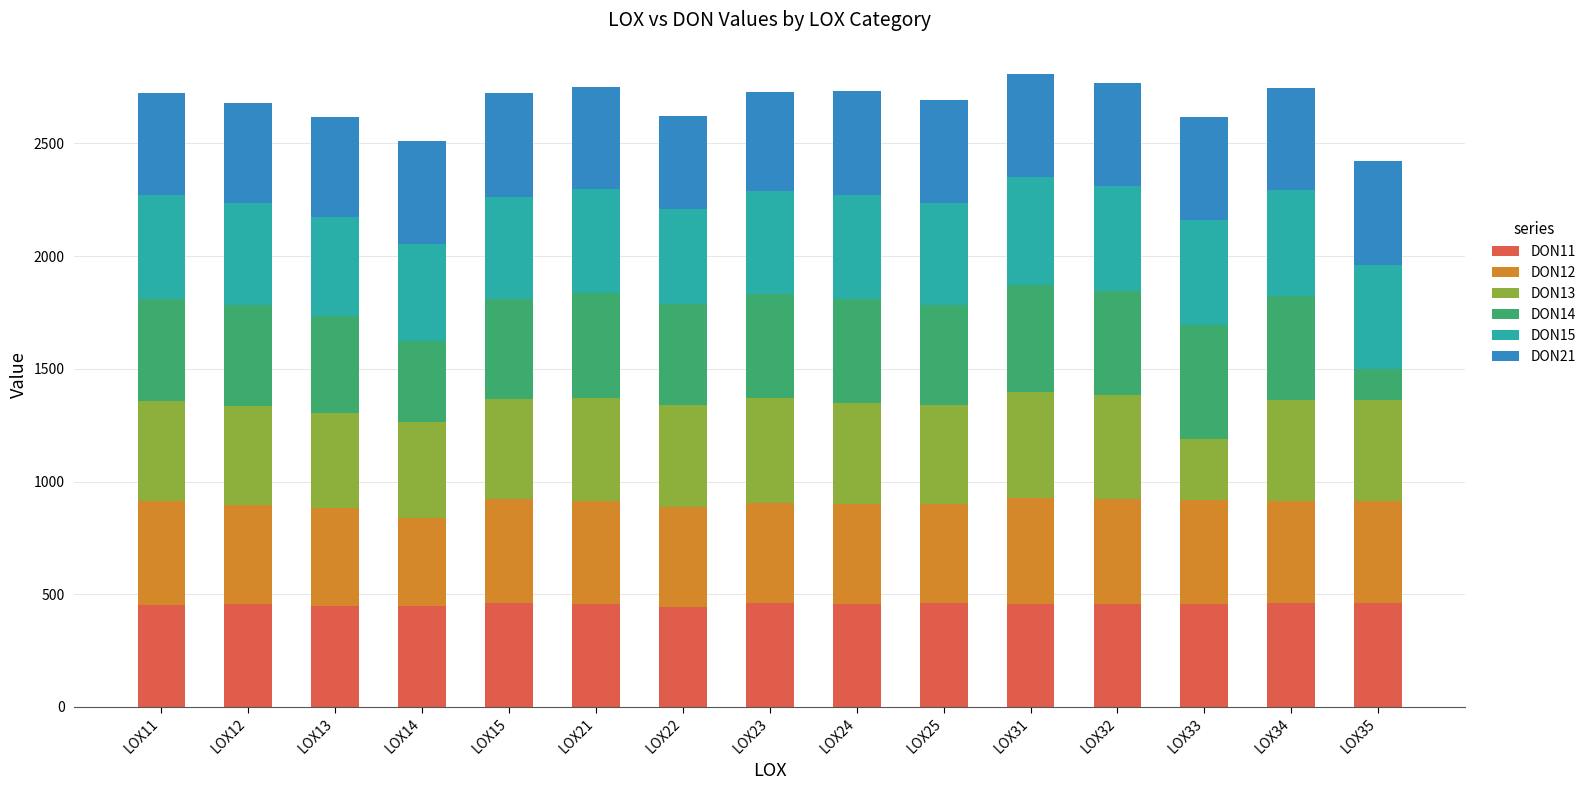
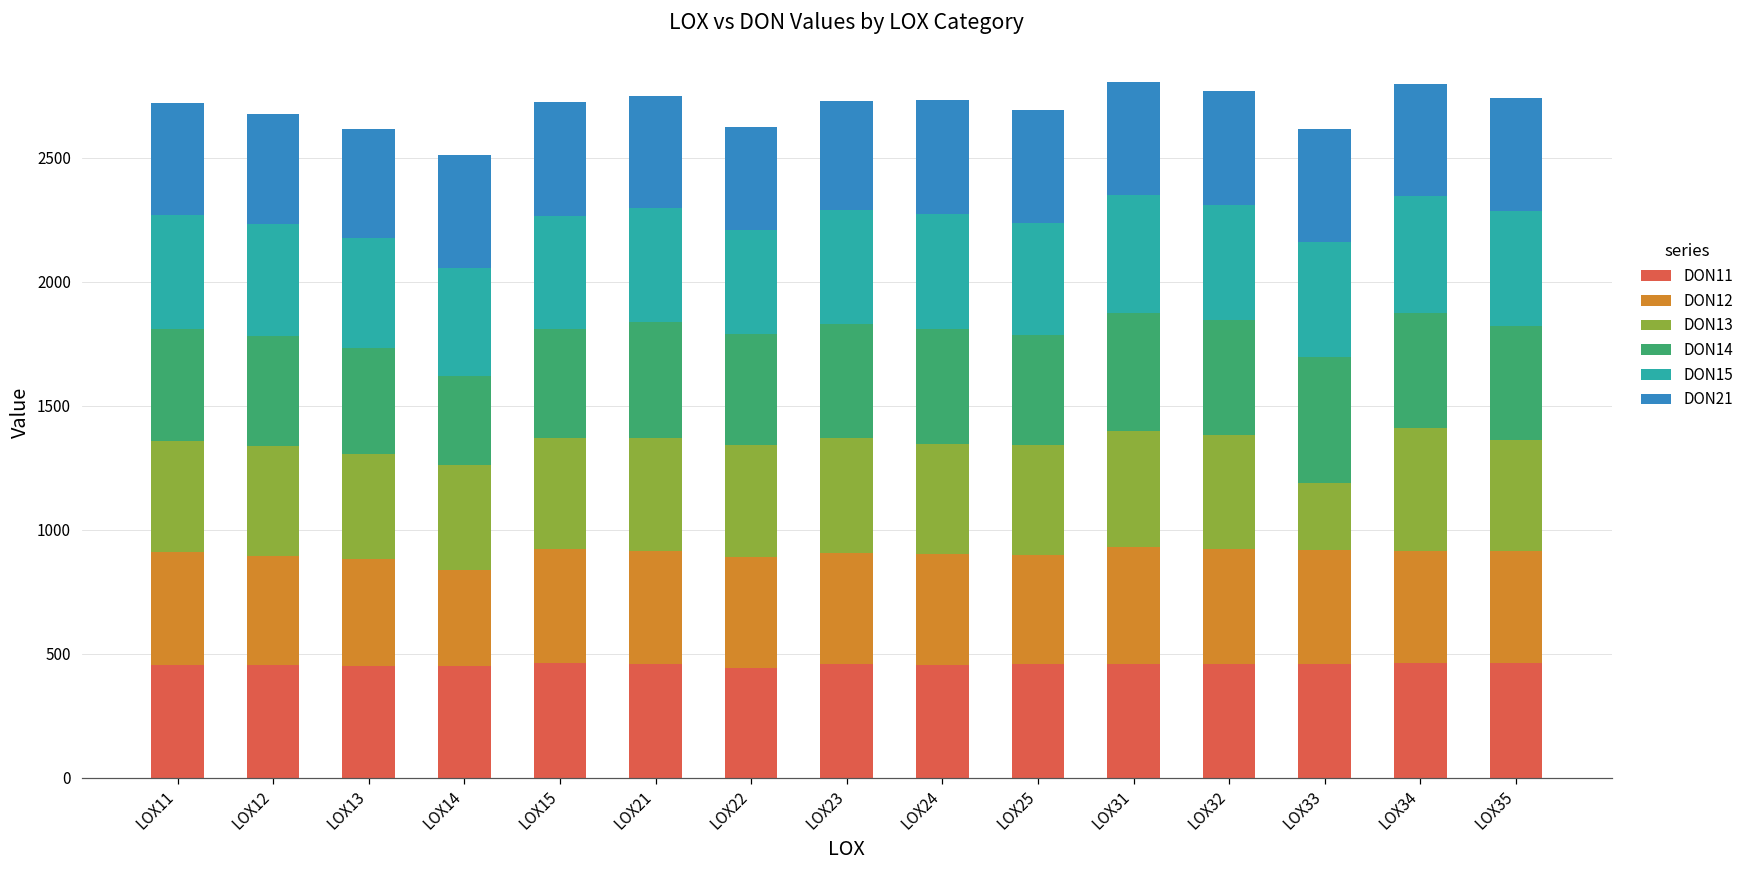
DON13, LOX34: 450 -> 500
DON14, LOX35: 140 -> 460
